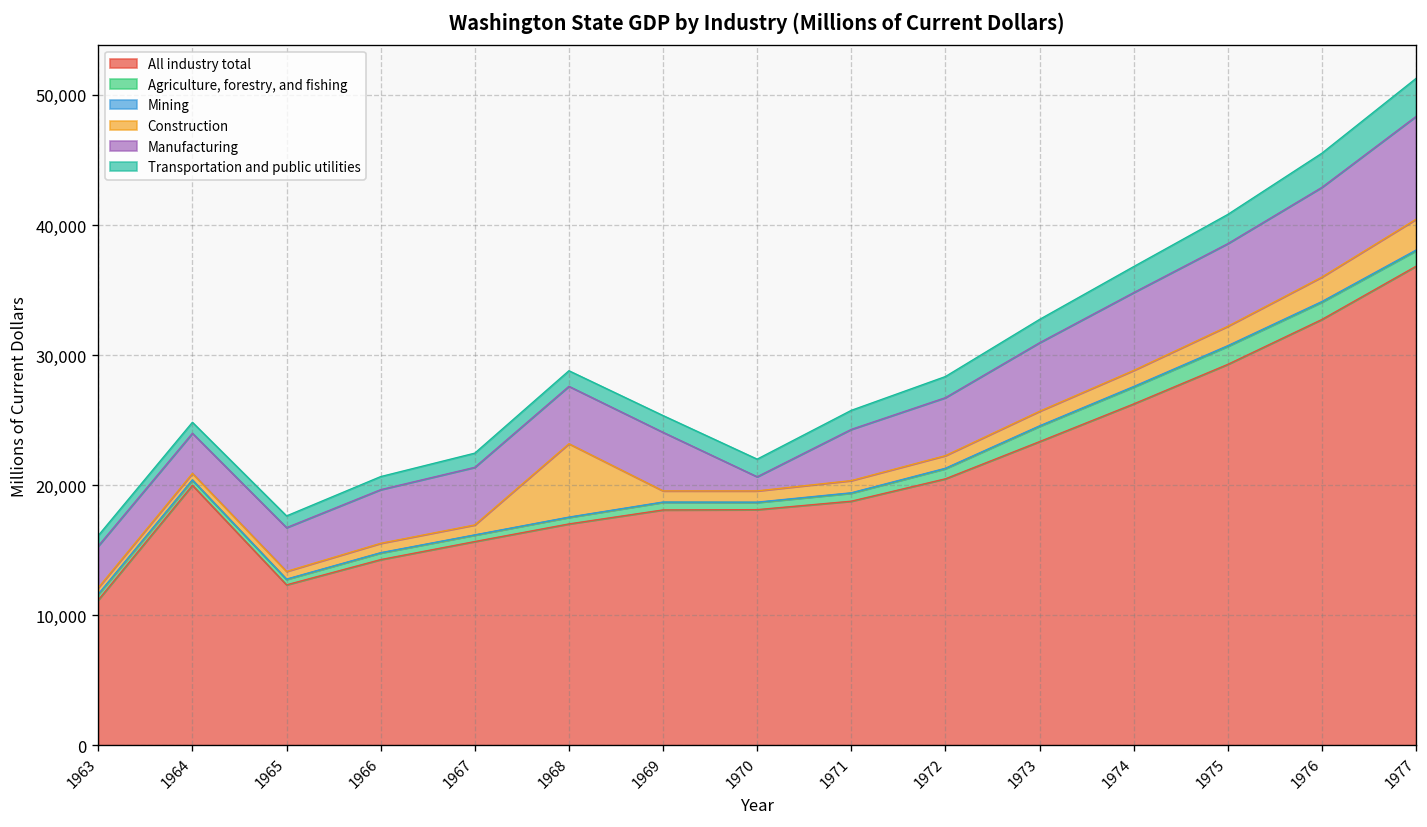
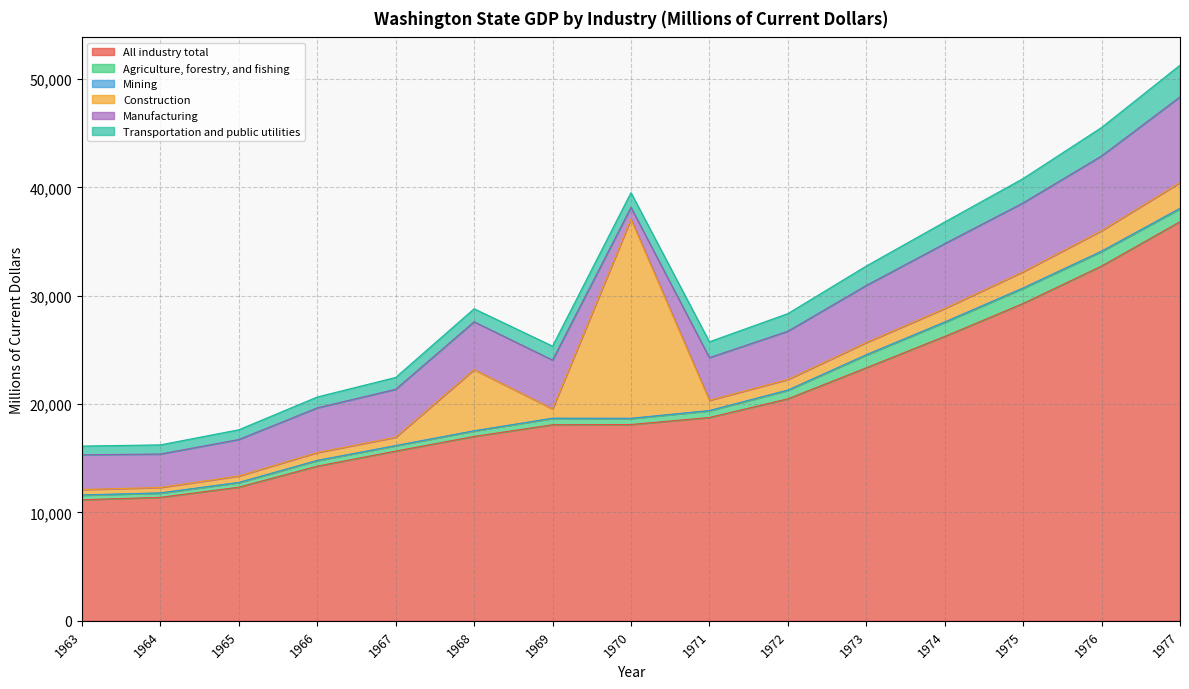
All industry total, 1964: 20,000 -> 11,400
Construction, 1970: 900 -> 18,400
